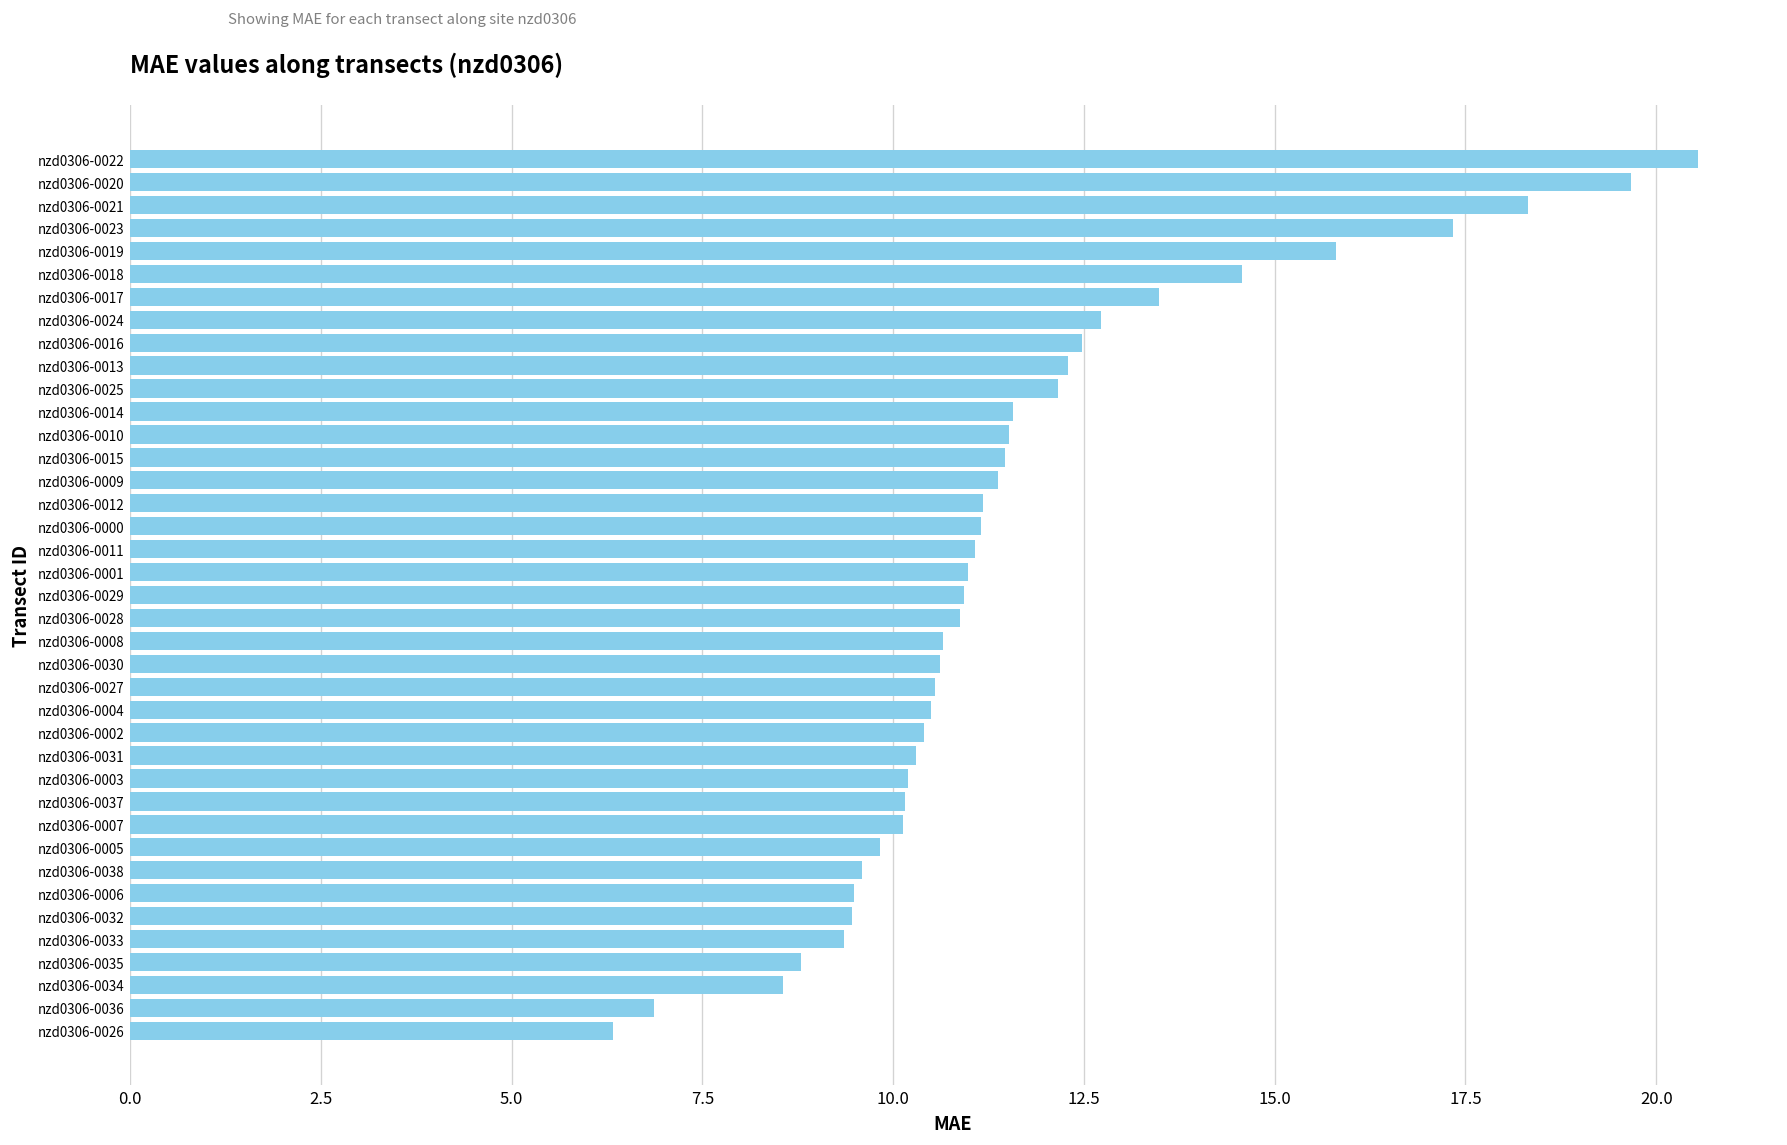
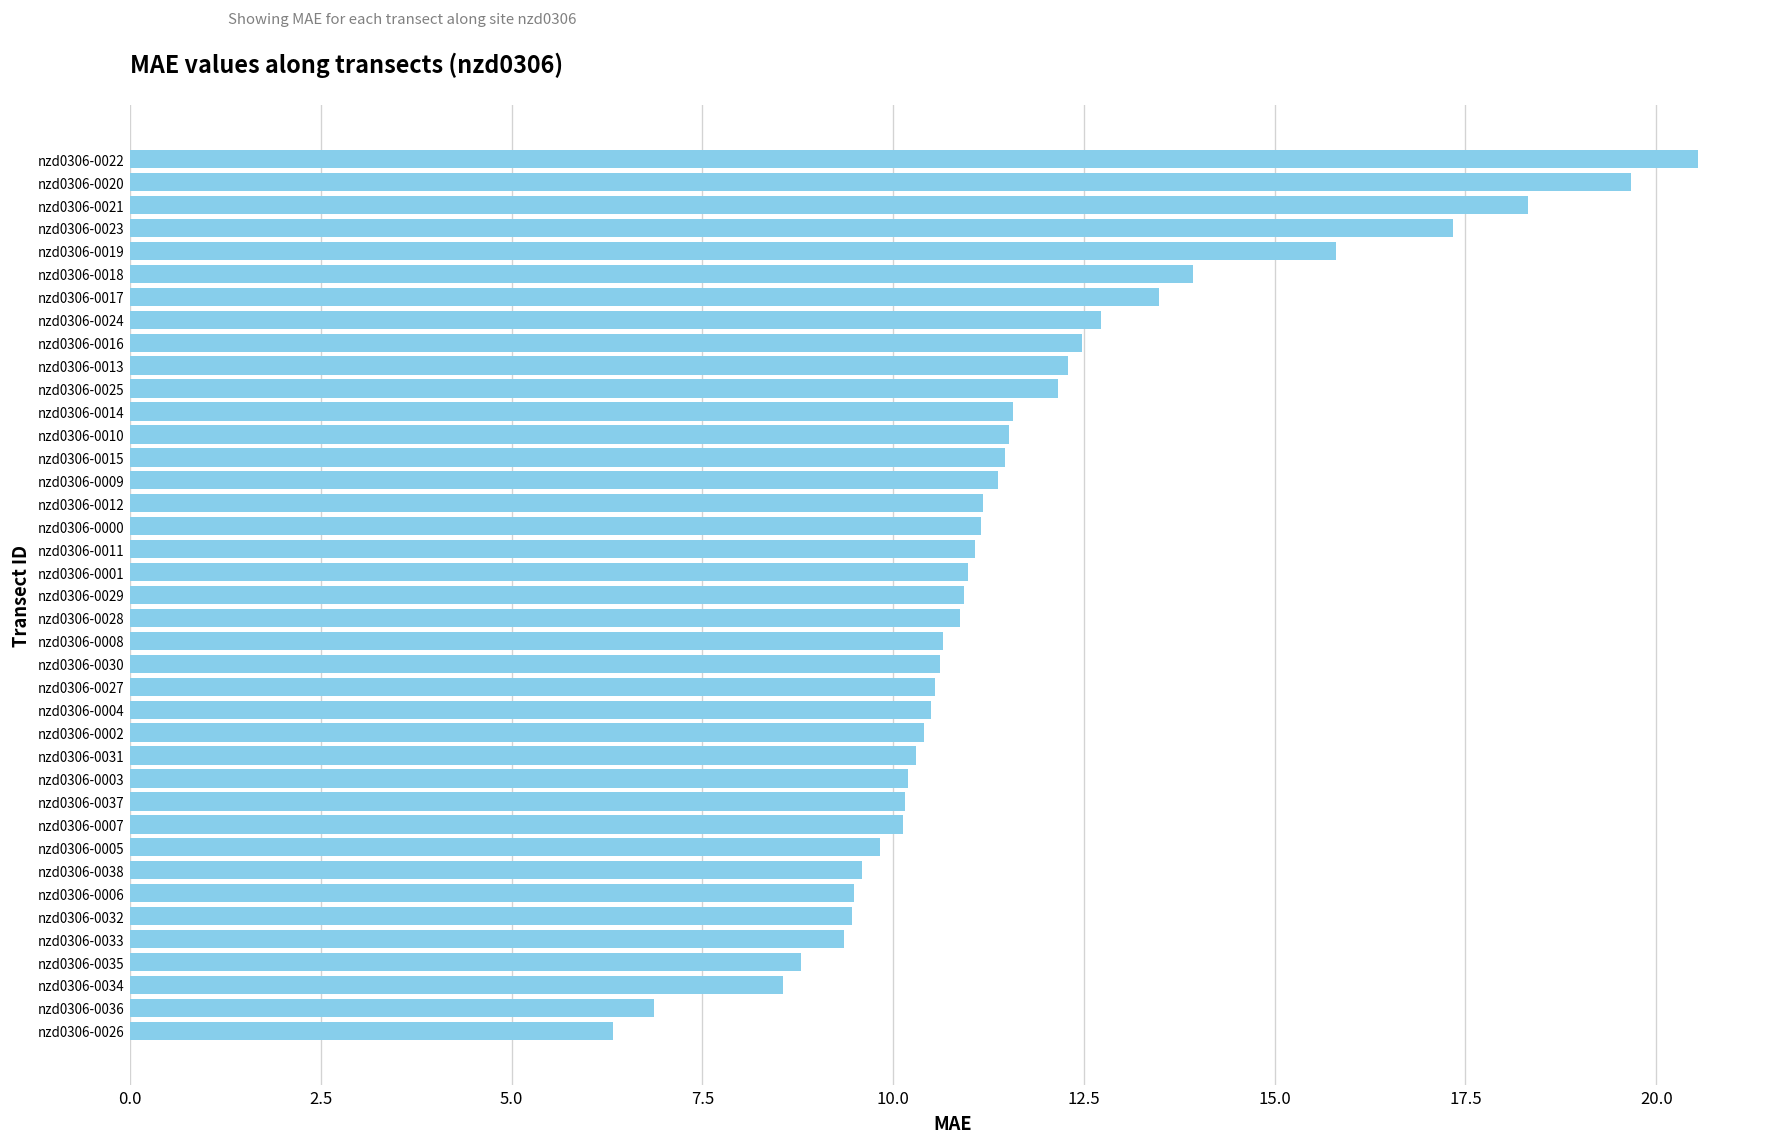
nzd0306-0018: 14.6 -> 13.9
